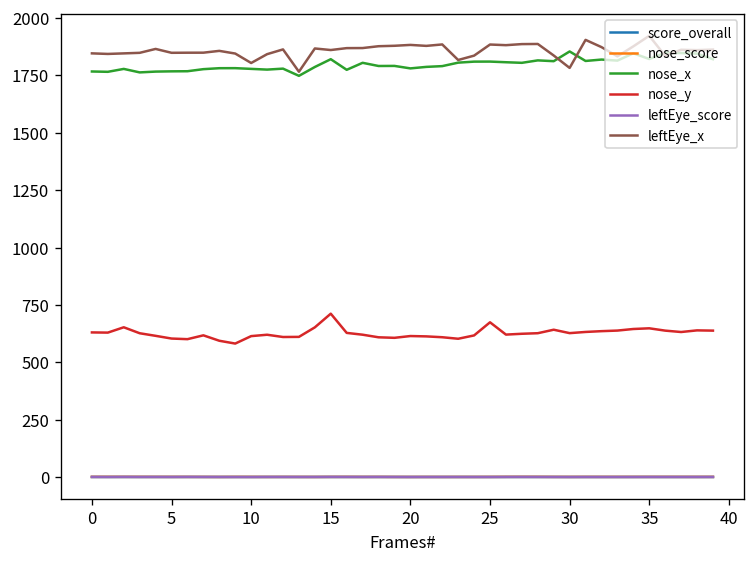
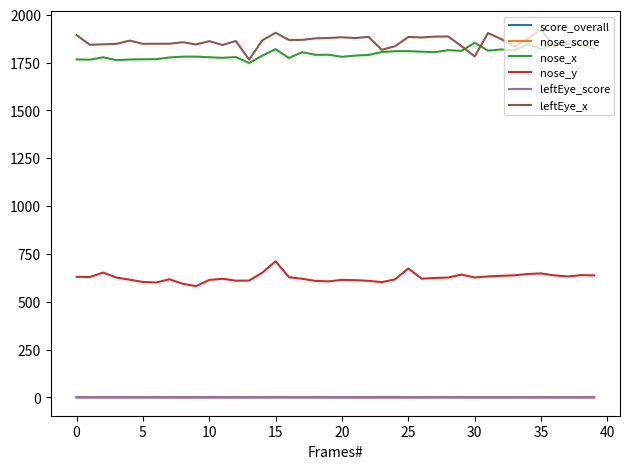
leftEye_x, 0: 1850 -> 1890
leftEye_x, 10: 1800 -> 1860
leftEye_x, 15: 1860 -> 1910
